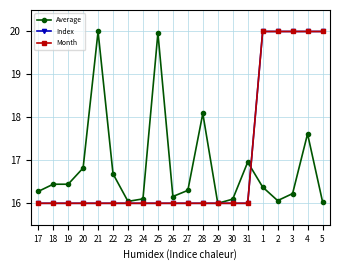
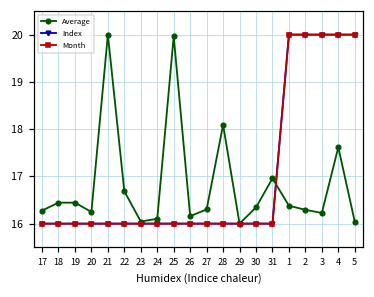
Average, 20: 16.8 -> 16.2
Average, 30: 16.1 -> 16.3
Average, 2: 16.1 -> 16.3
